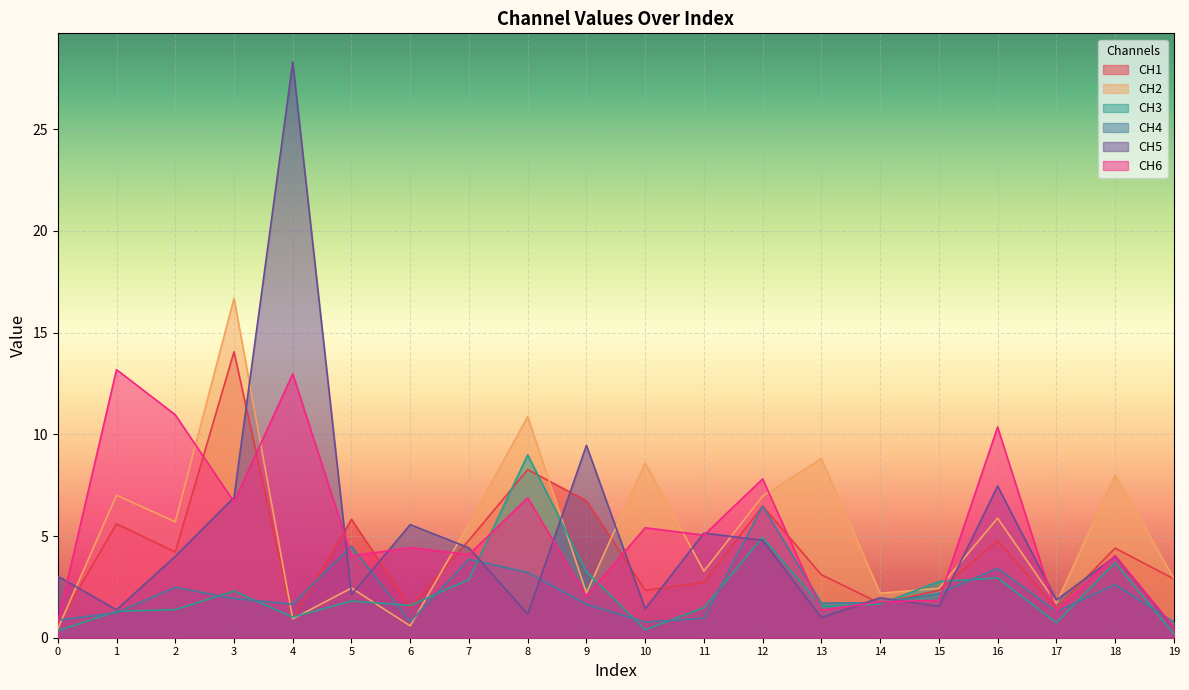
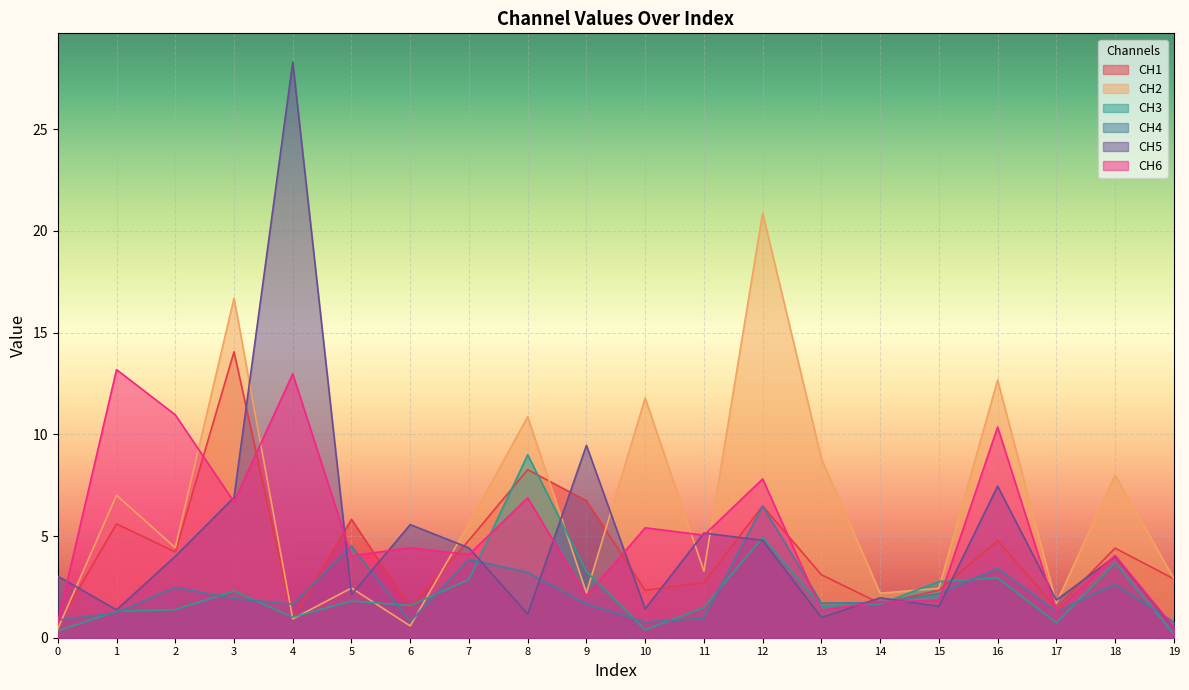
CH2, 2: 5.7 -> 4.4
CH2, 10: 8.6 -> 11.8
CH2, 12: 7.0 -> 20.9
CH2, 16: 5.9 -> 12.7
